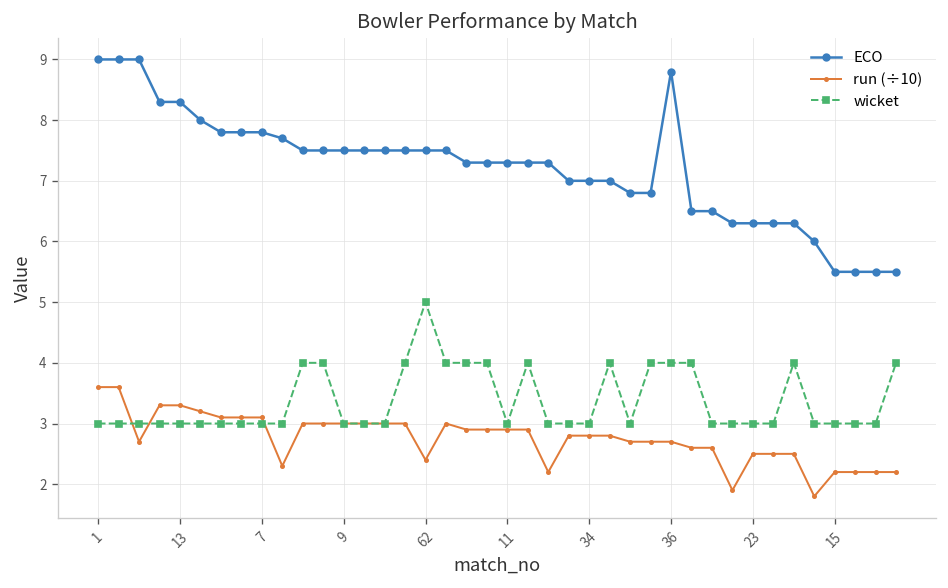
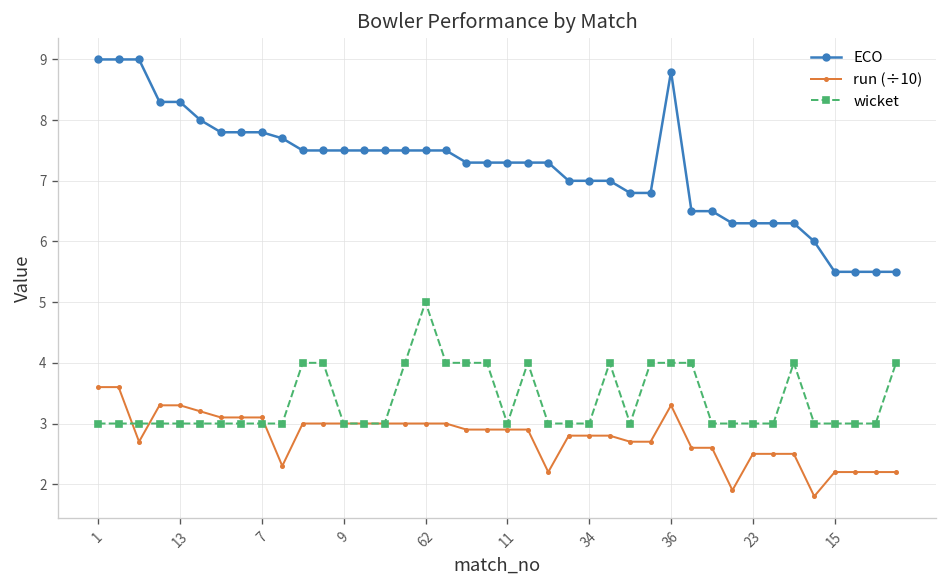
run (÷10), 62: 2.4 -> 3.0
run (÷10), 36: 2.7 -> 3.3
